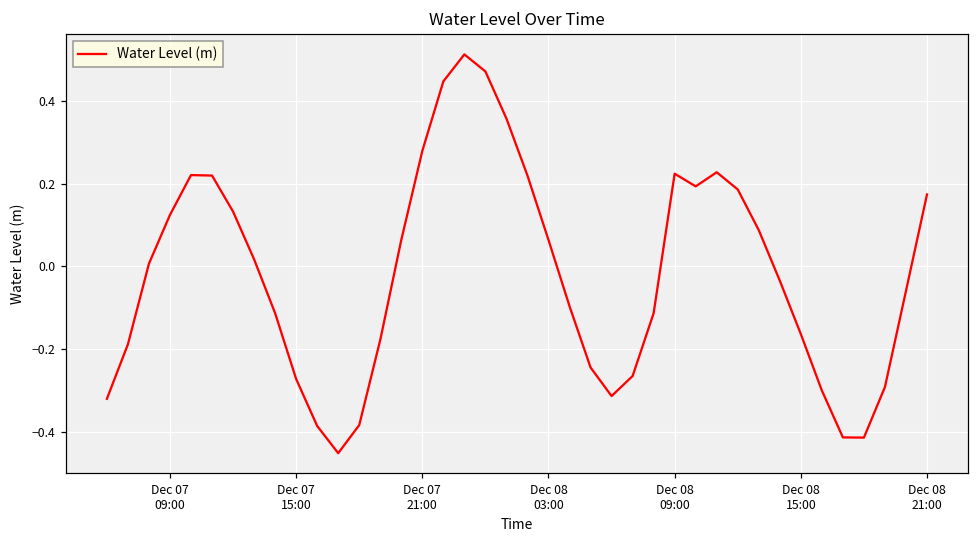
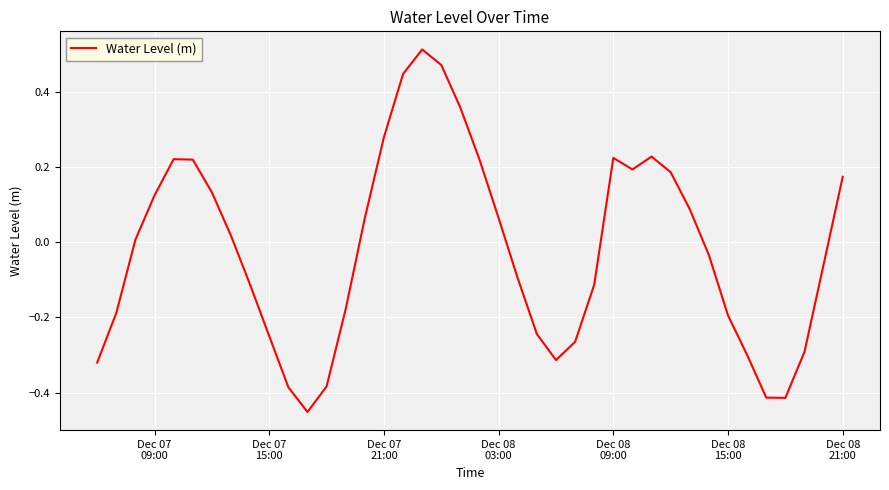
Dec 07 15:00: -0.27 -> -0.25
Dec 08 15:00: -0.16 -> -0.19
